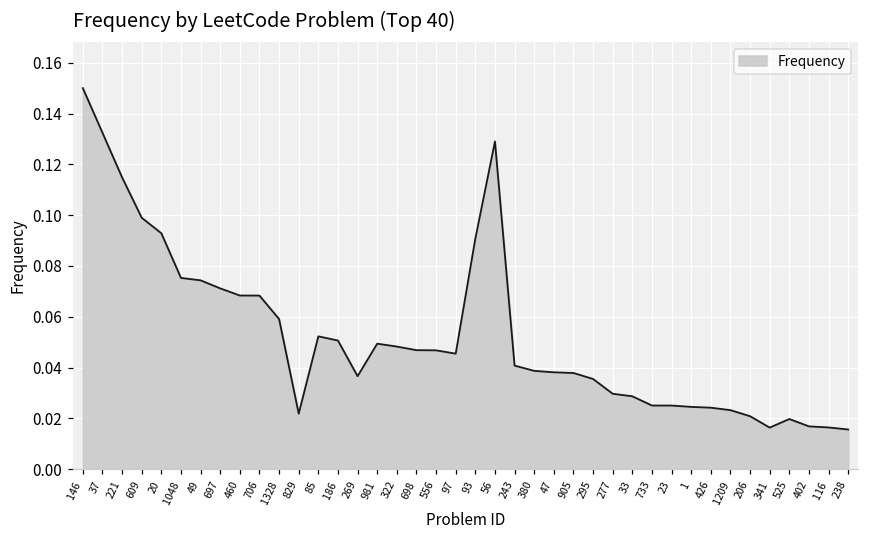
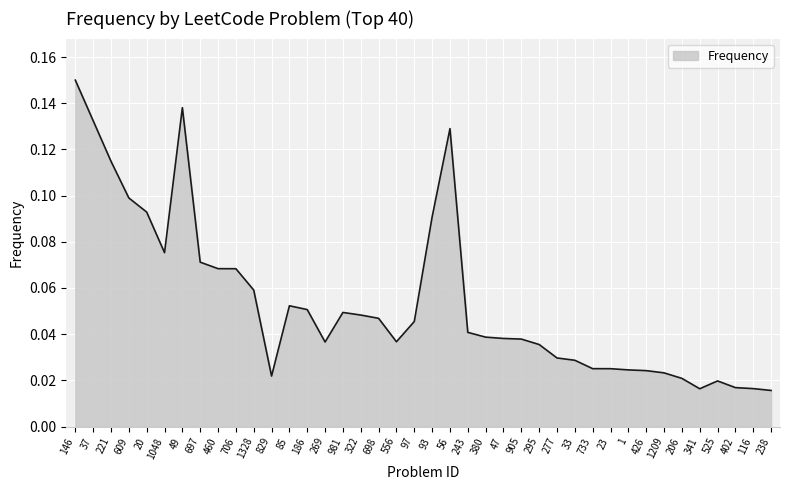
49: 0.074 -> 0.138
556: 0.047 -> 0.037
